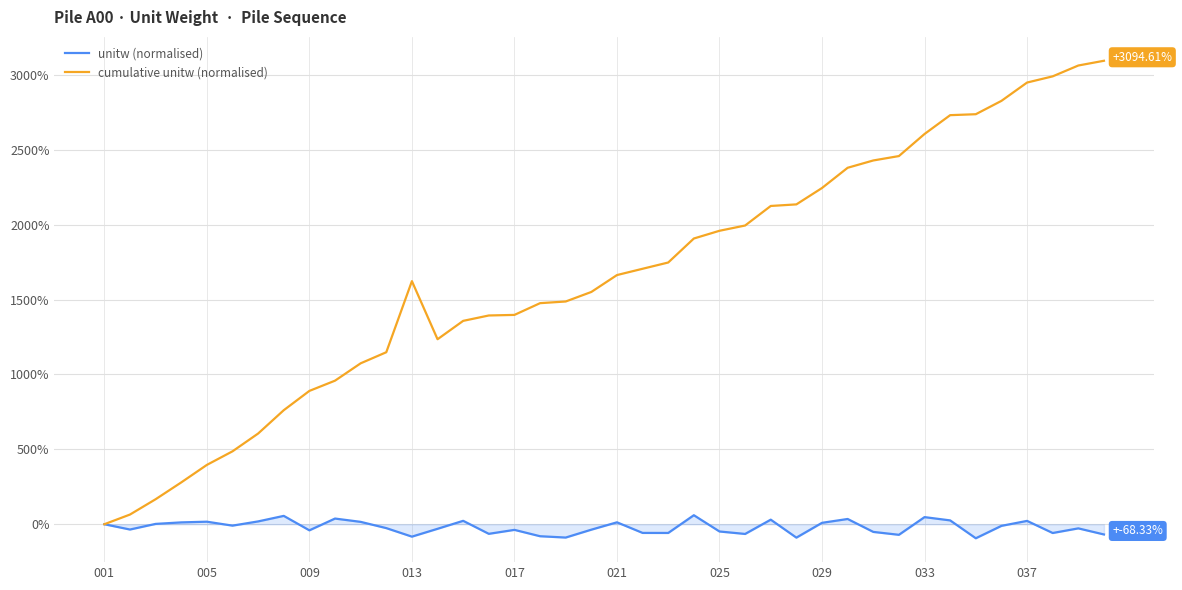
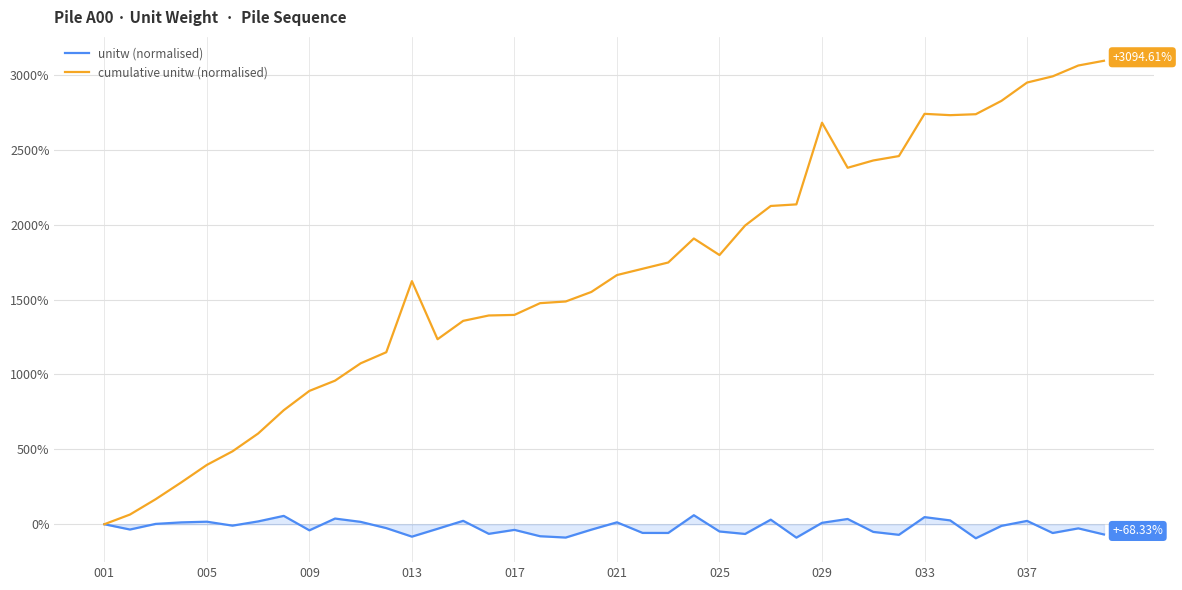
cumulative unitw (normalised), 025: 1960% -> 1800%
cumulative unitw (normalised), 029: 2250% -> 2680%
cumulative unitw (normalised), 033: 2610% -> 2740%
